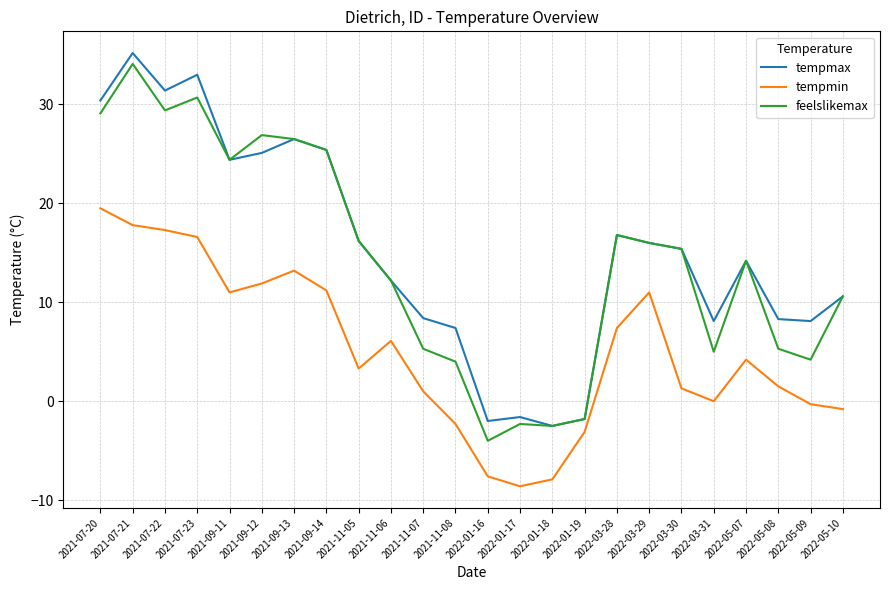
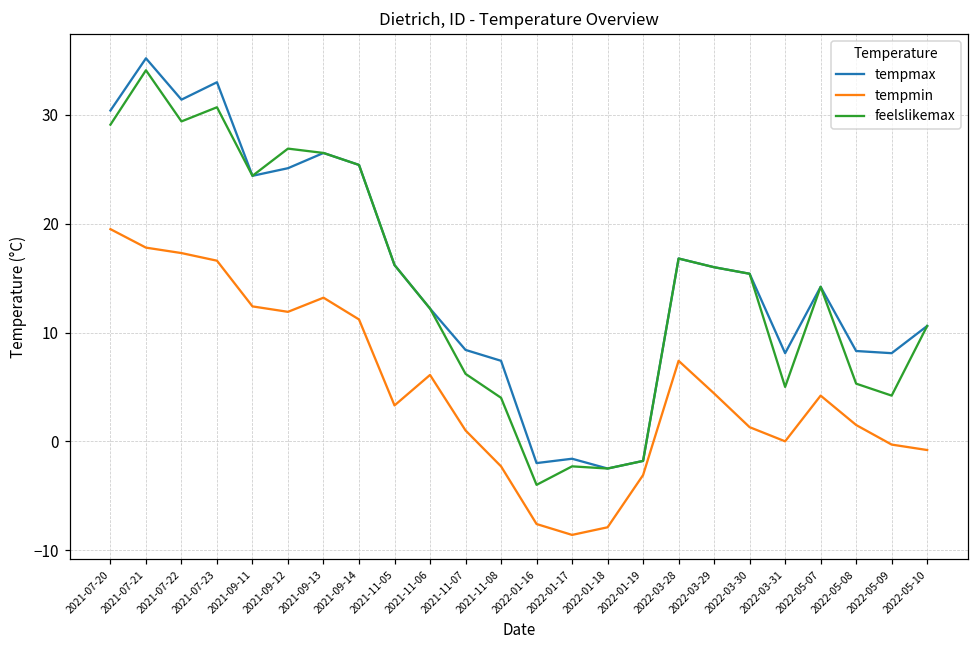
tempmin, 2021-09-11: 11 -> 12
feelslikemax, 2021-11-07: 5 -> 6
tempmin, 2022-03-29: 11 -> 4
